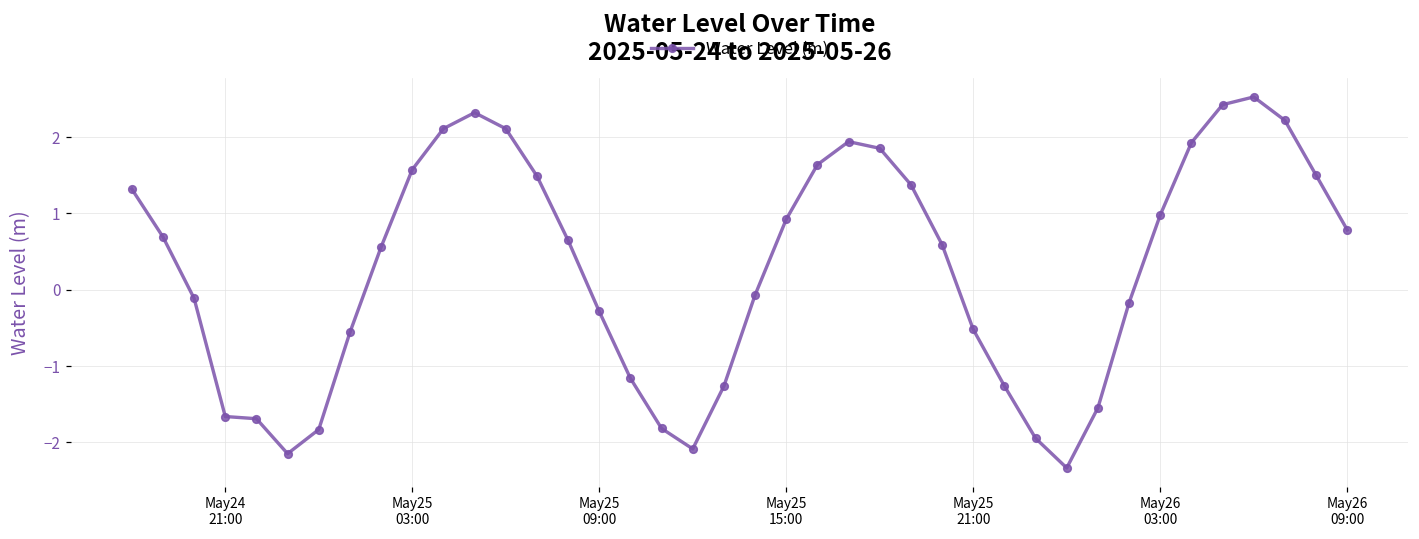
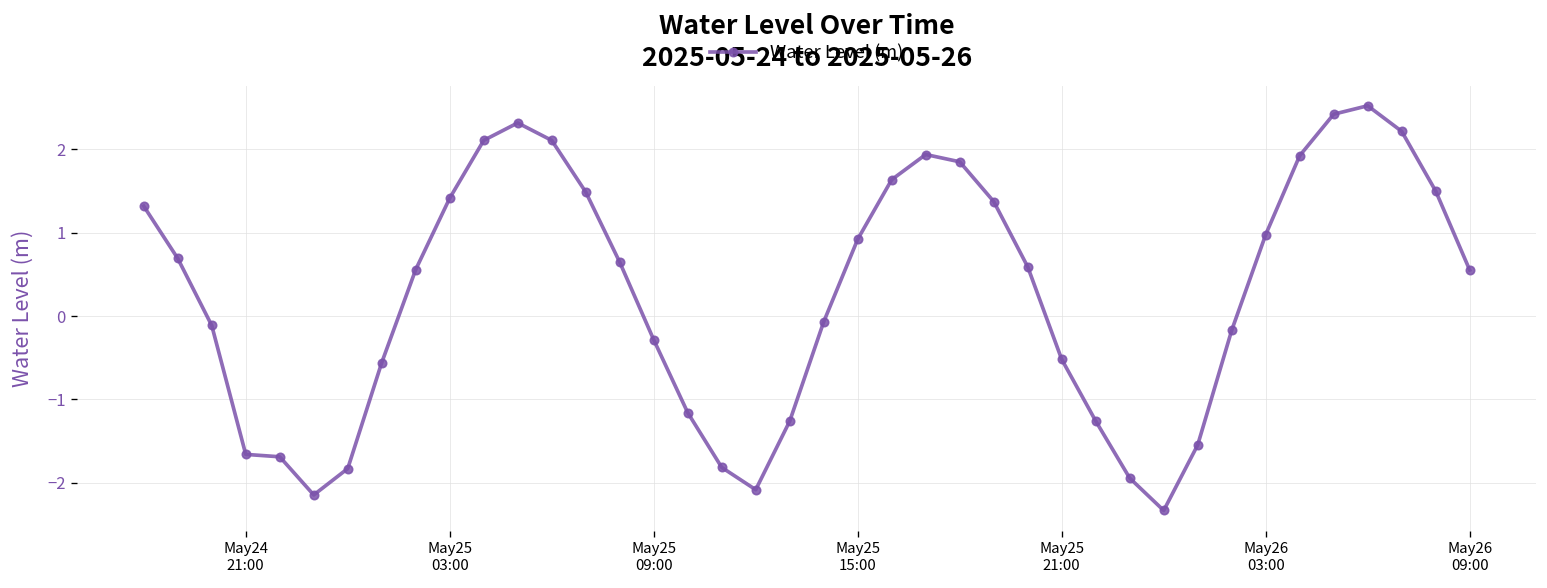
May25 03:00: 1.6 -> 1.4
May26 09:00: 0.8 -> 0.6
